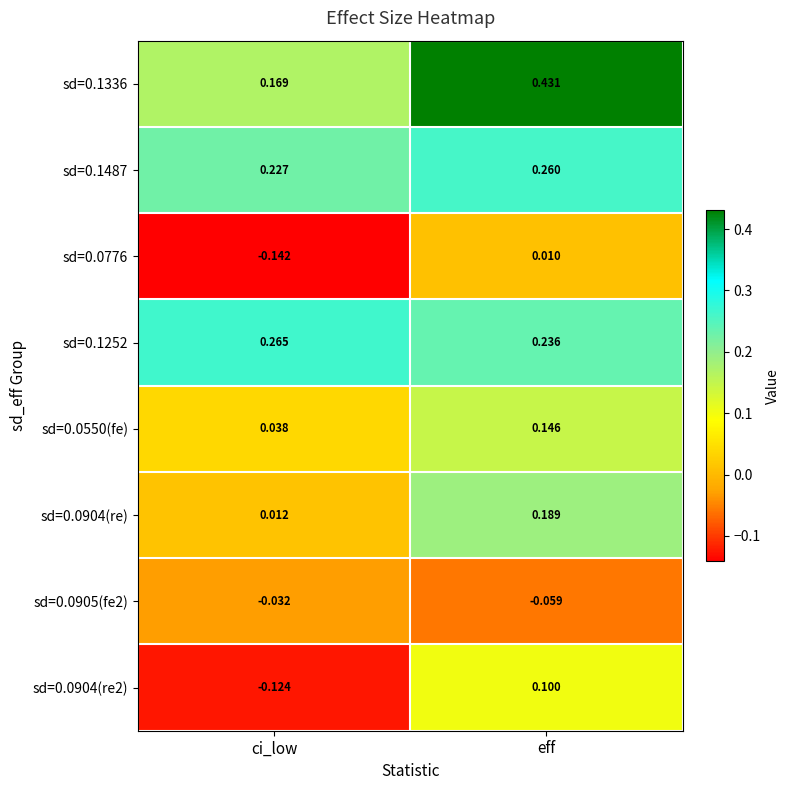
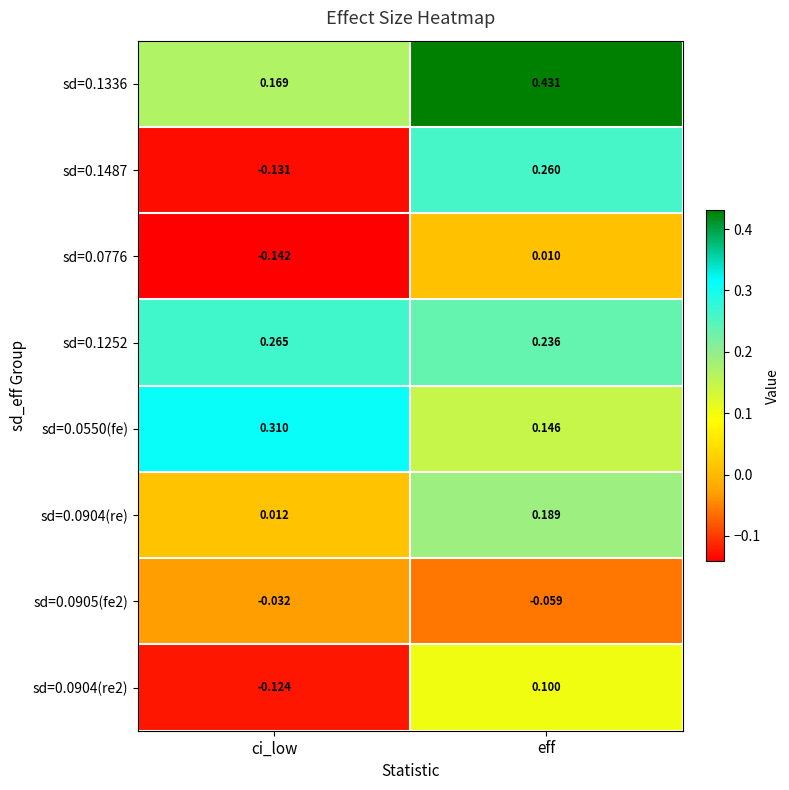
sd=0.1487, ci_low: 0.227 -> -0.131
sd=0.0550(fe), ci_low: 0.038 -> 0.310
